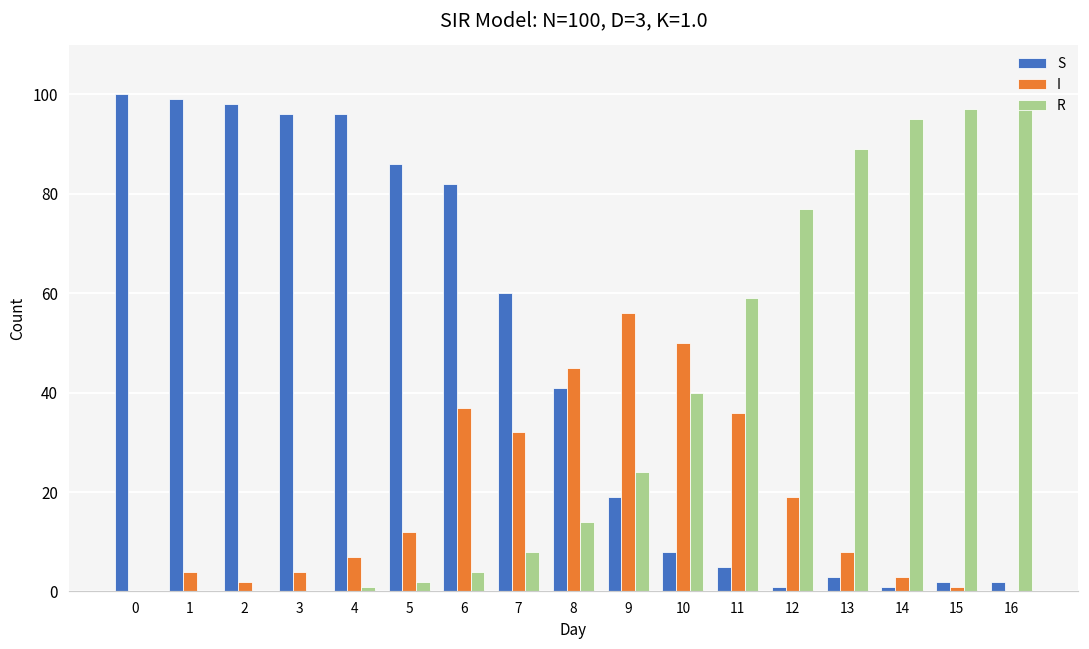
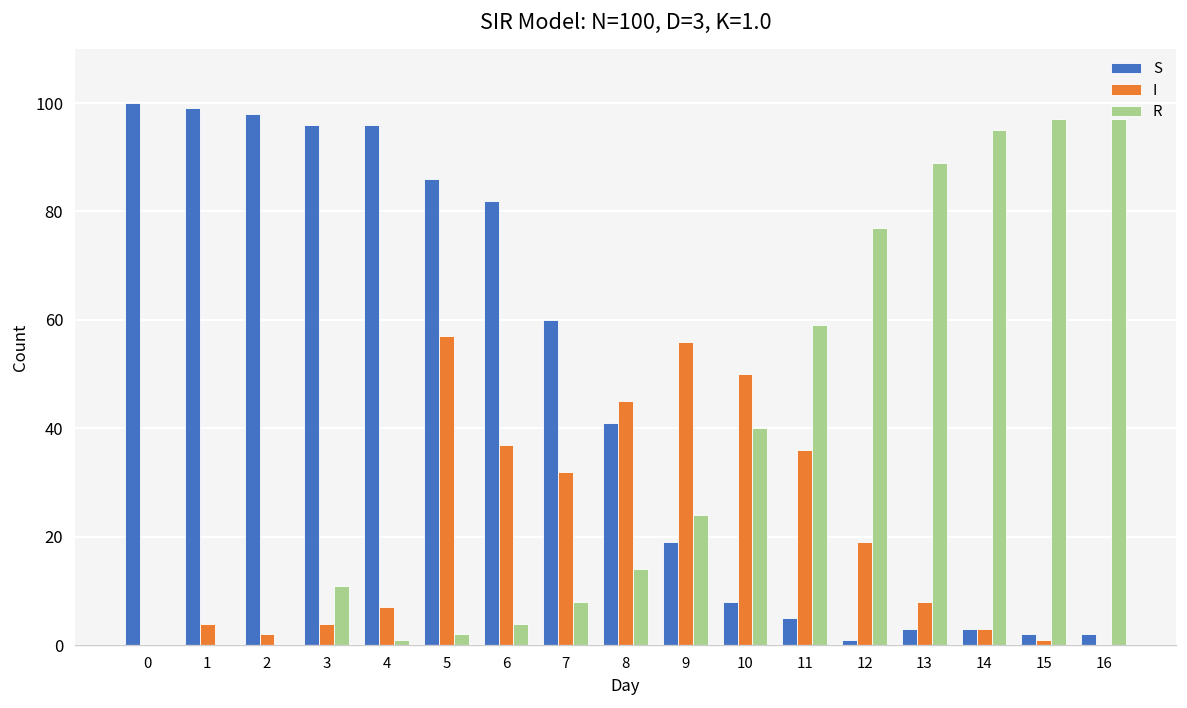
R, 3: 0 -> 11
I, 5: 12 -> 57
S, 14: 1 -> 3
